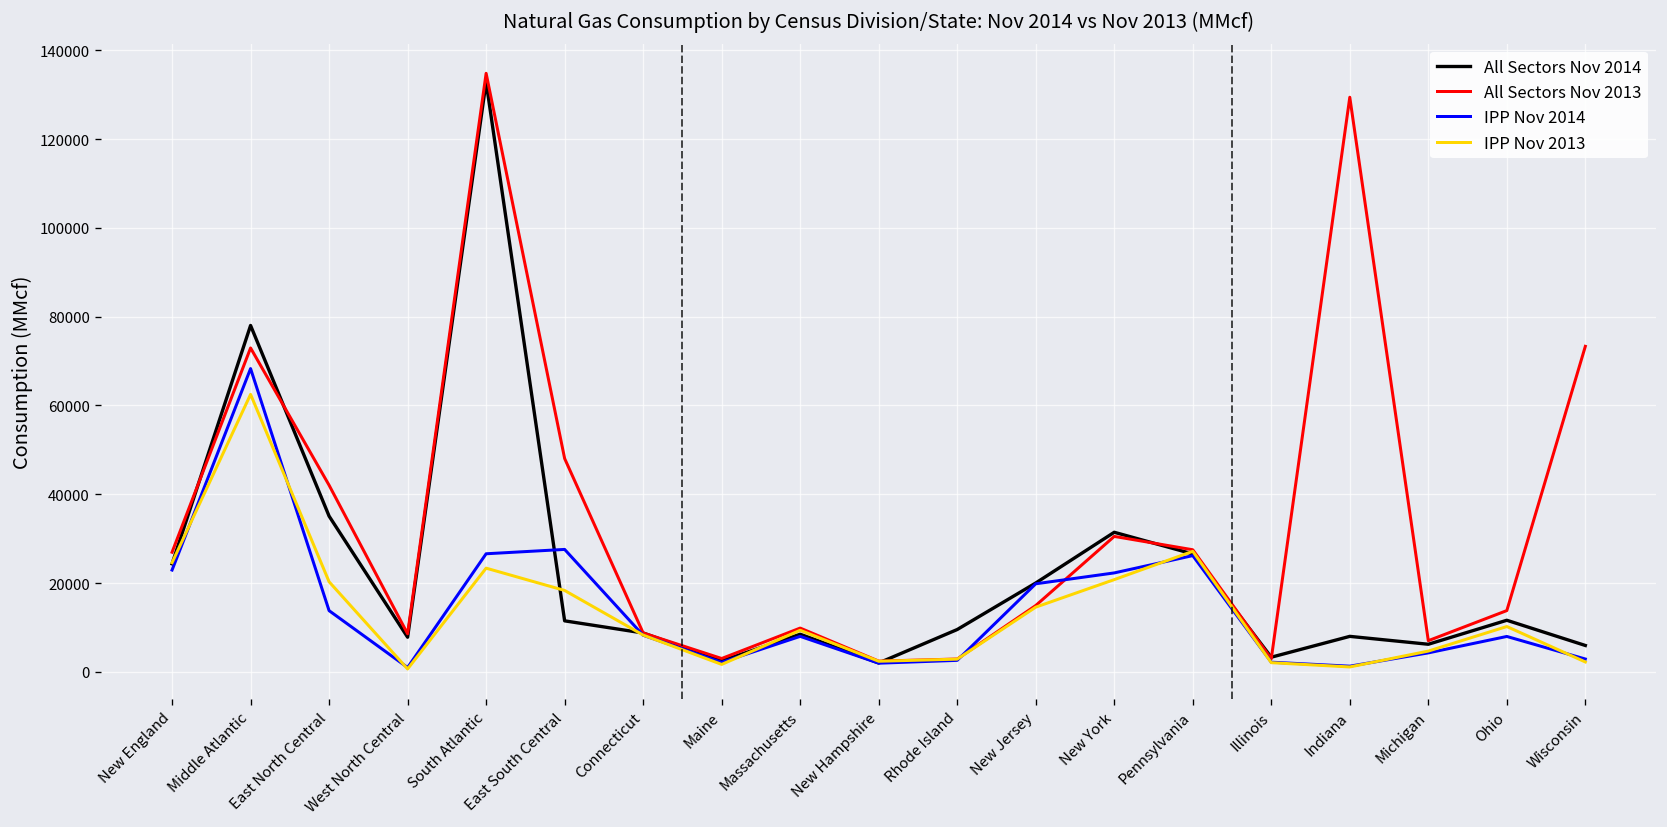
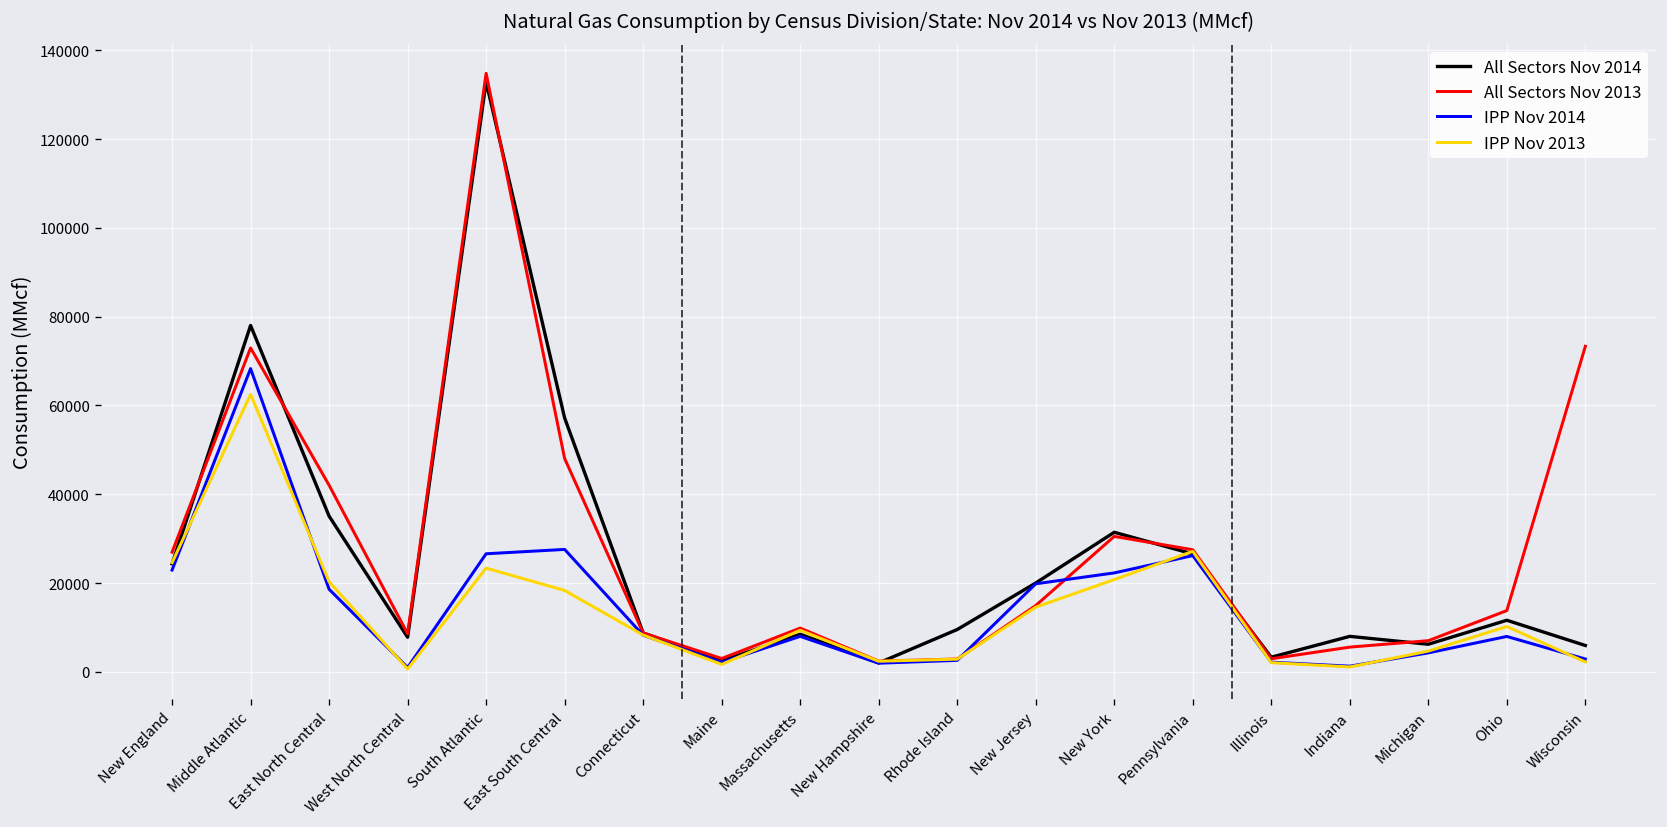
IPP Nov 2014, East North Central: 14000 -> 19000
All Sectors Nov 2014, East South Central: 11000 -> 57000
All Sectors Nov 2013, Indiana: 129000 -> 6000
